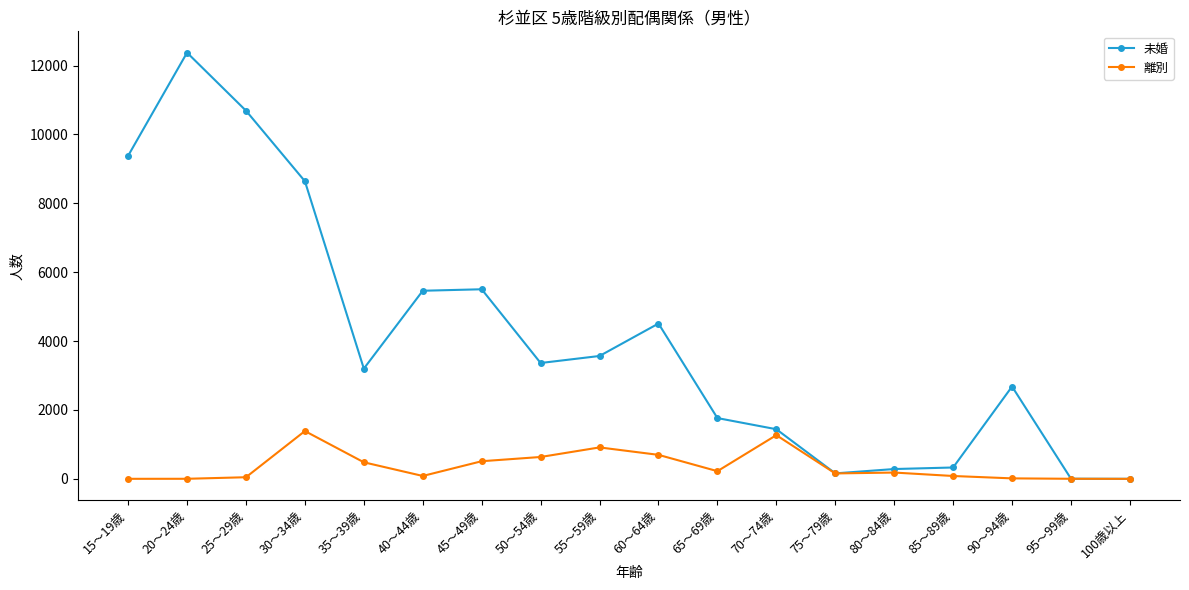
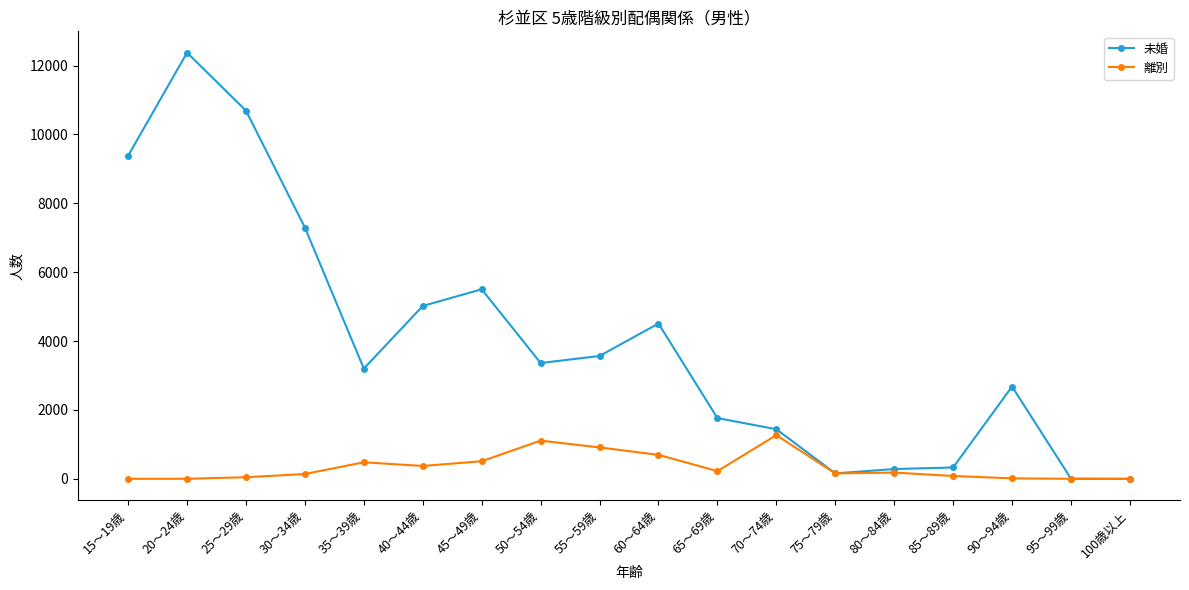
未婚, 30～34歳: 8600 -> 7300
離別, 30～34歳: 1400 -> 100
未婚, 40～44歳: 5500 -> 5000
離別, 40～44歳: 100 -> 400
離別, 50～54歳: 600 -> 1100
